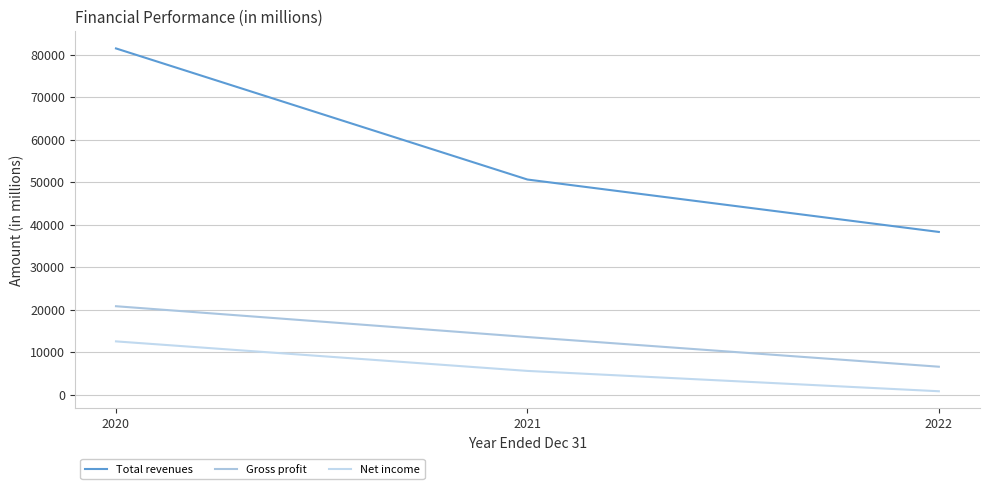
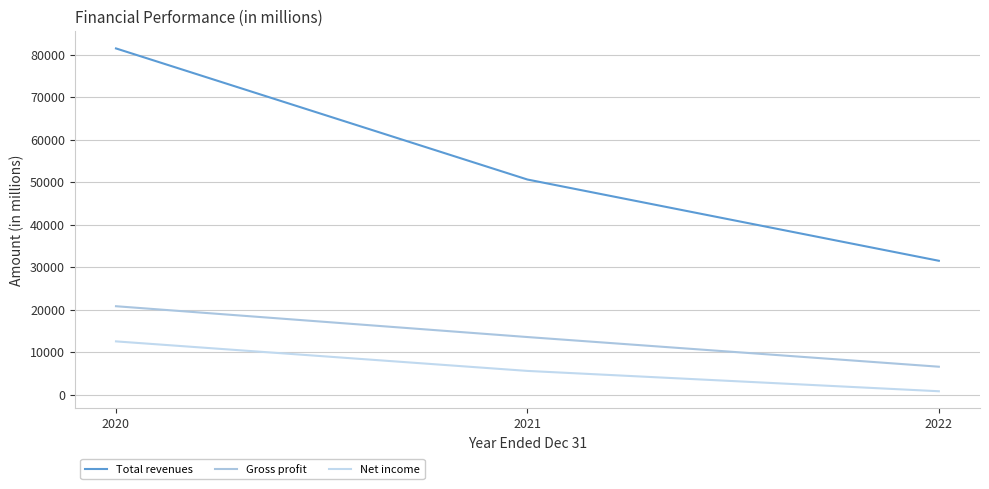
Total revenues, 2022: 38000 -> 32000
